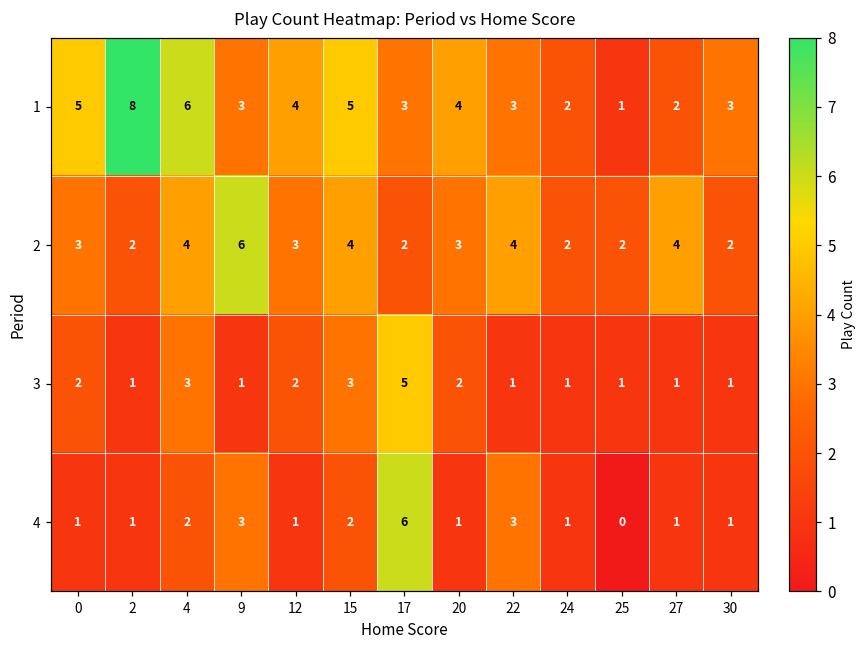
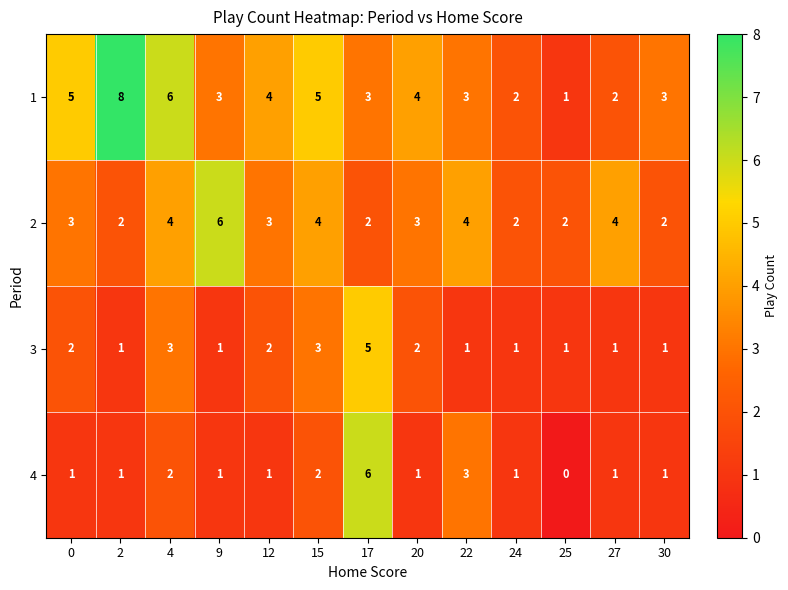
4, 9: 3 -> 1
